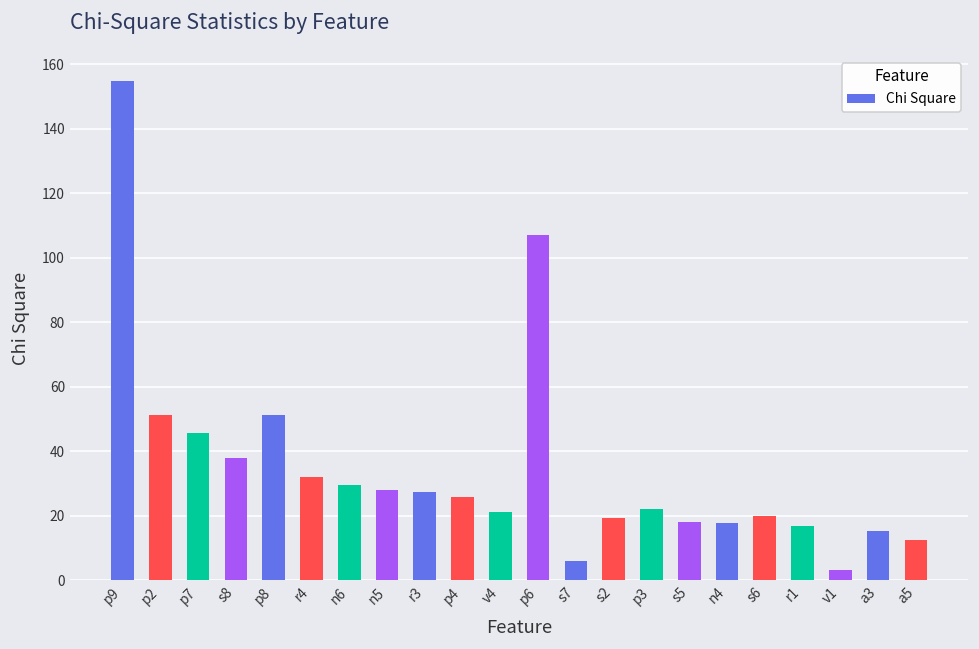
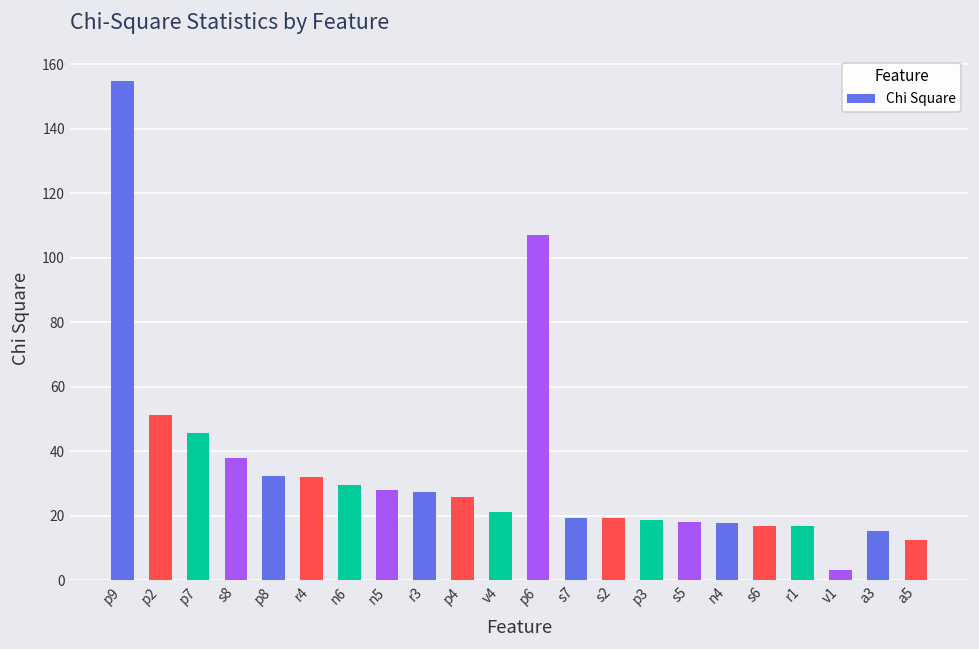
p8: 51 -> 32
s7: 6 -> 19
p3: 22 -> 19
s6: 20 -> 17
